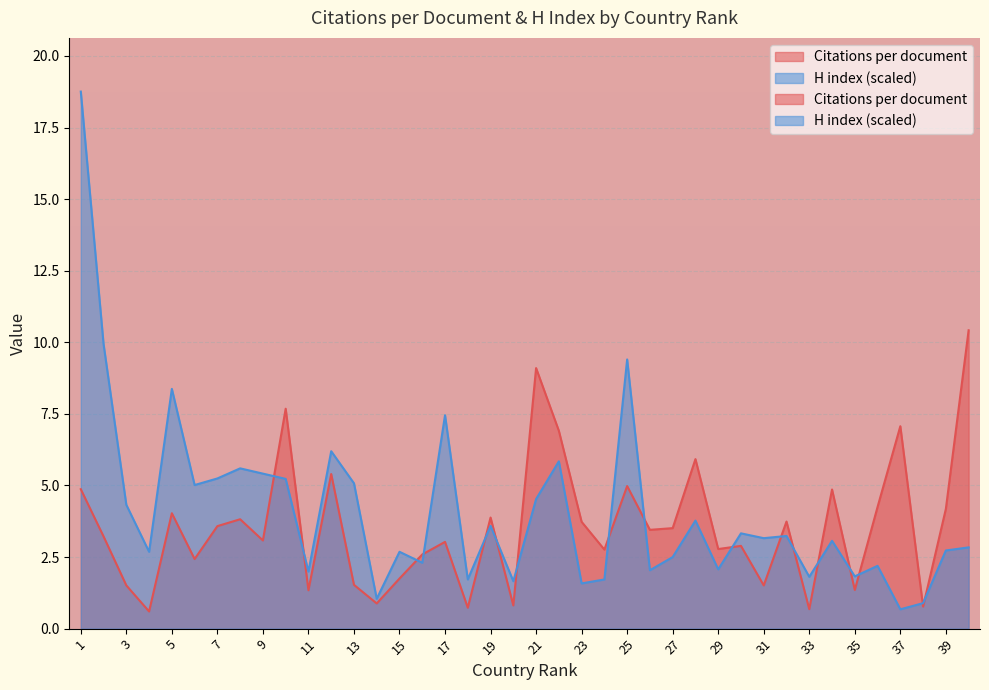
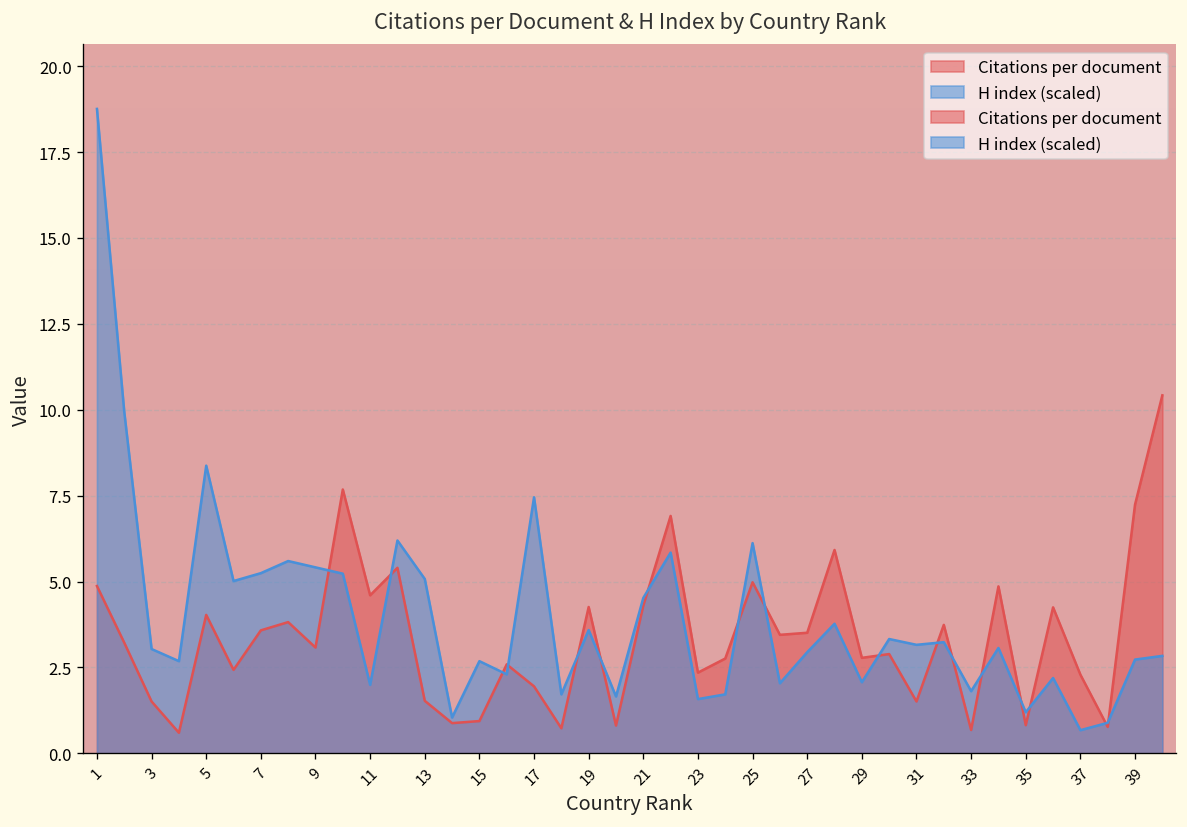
H index (scaled), 3: 4.3 -> 3.0
Citations per document, 11: 1.3 -> 4.6
Citations per document, 15: 1.8 -> 0.9
Citations per document, 17: 3.0 -> 2.0
Citations per document, 19: 3.9 -> 4.3
Citations per document, 21: 9.1 -> 4.3
Citations per document, 23: 3.7 -> 2.4
H index (scaled), 25: 9.4 -> 6.1
H index (scaled), 27: 2.5 -> 2.9
Citations per document, 35: 1.4 -> 0.8
H index (scaled), 35: 1.8 -> 1.2
Citations per document, 37: 7.1 -> 2.3
Citations per document, 39: 4.2 -> 7.2
